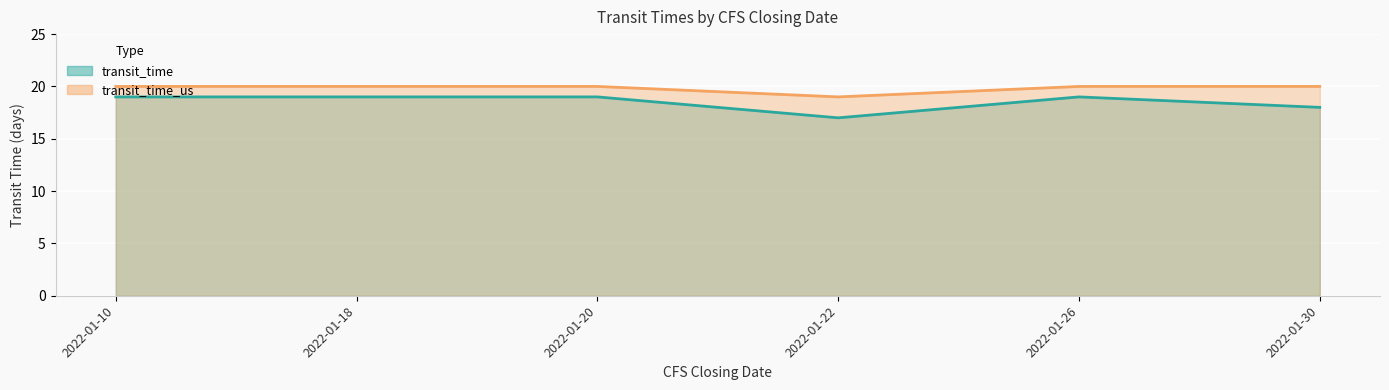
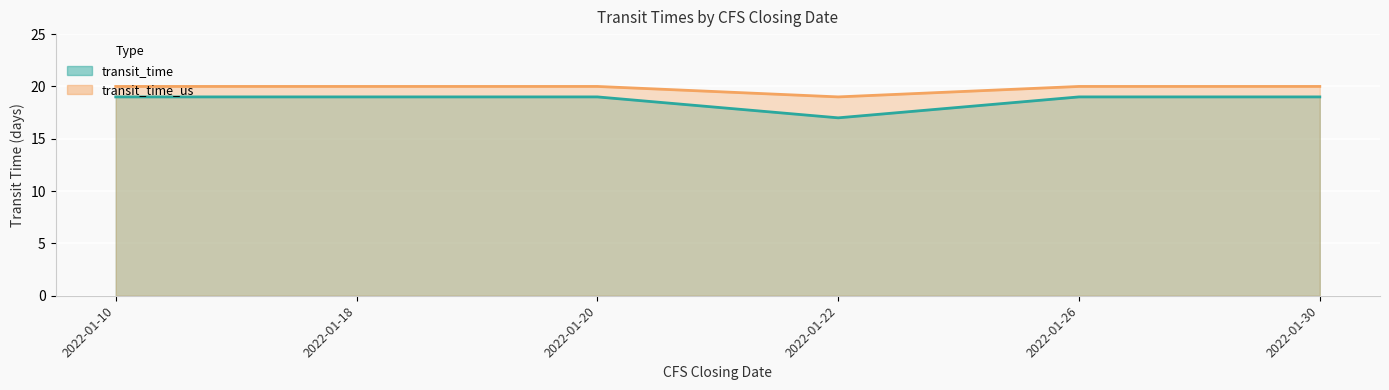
transit_time, 2022-01-30: 18 -> 19
